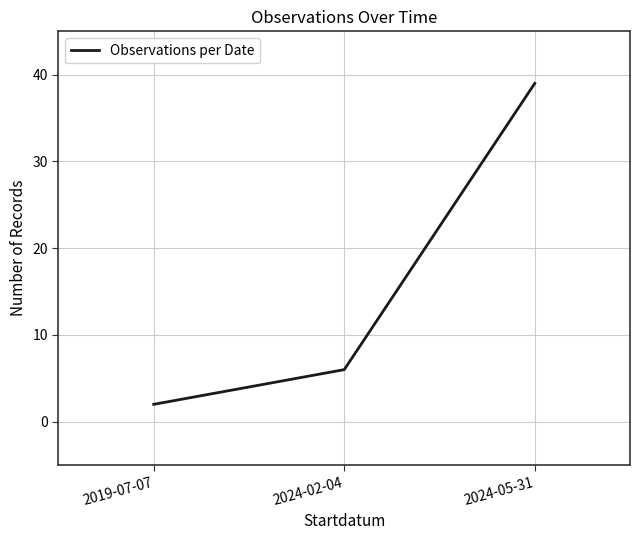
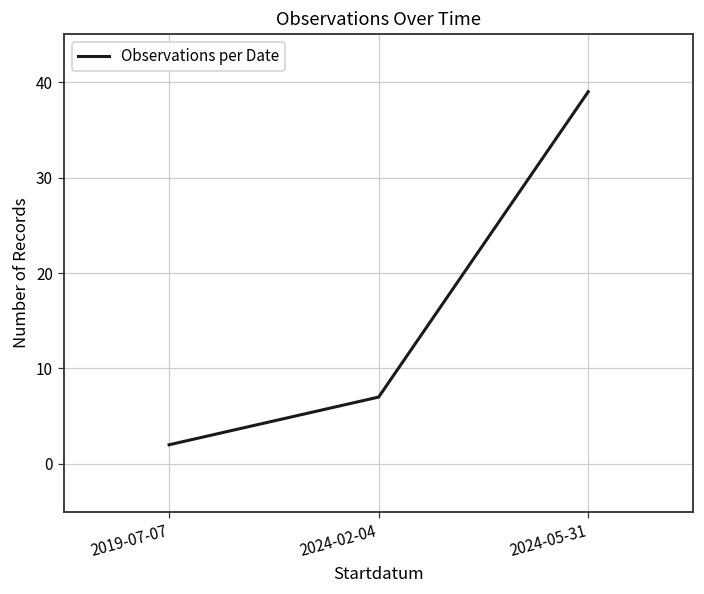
2024-02-04: 6 -> 7
